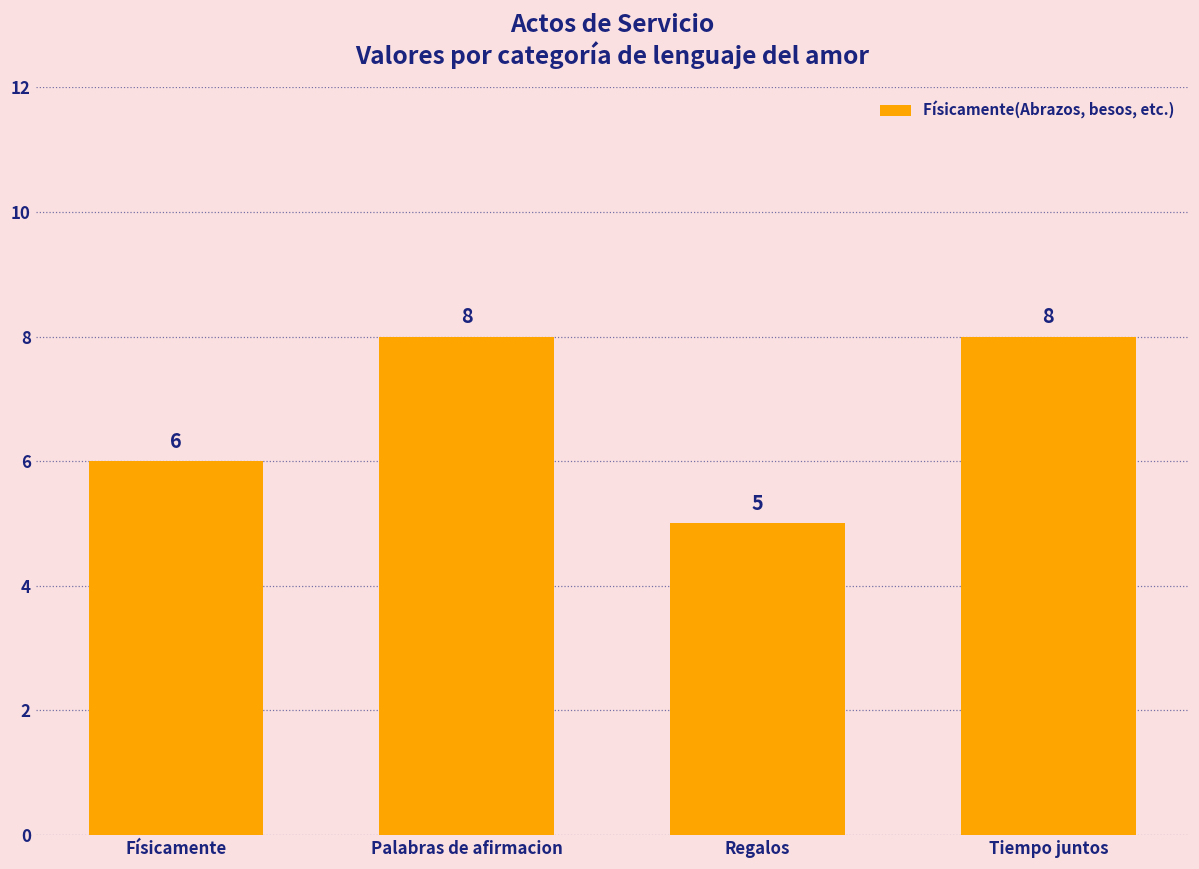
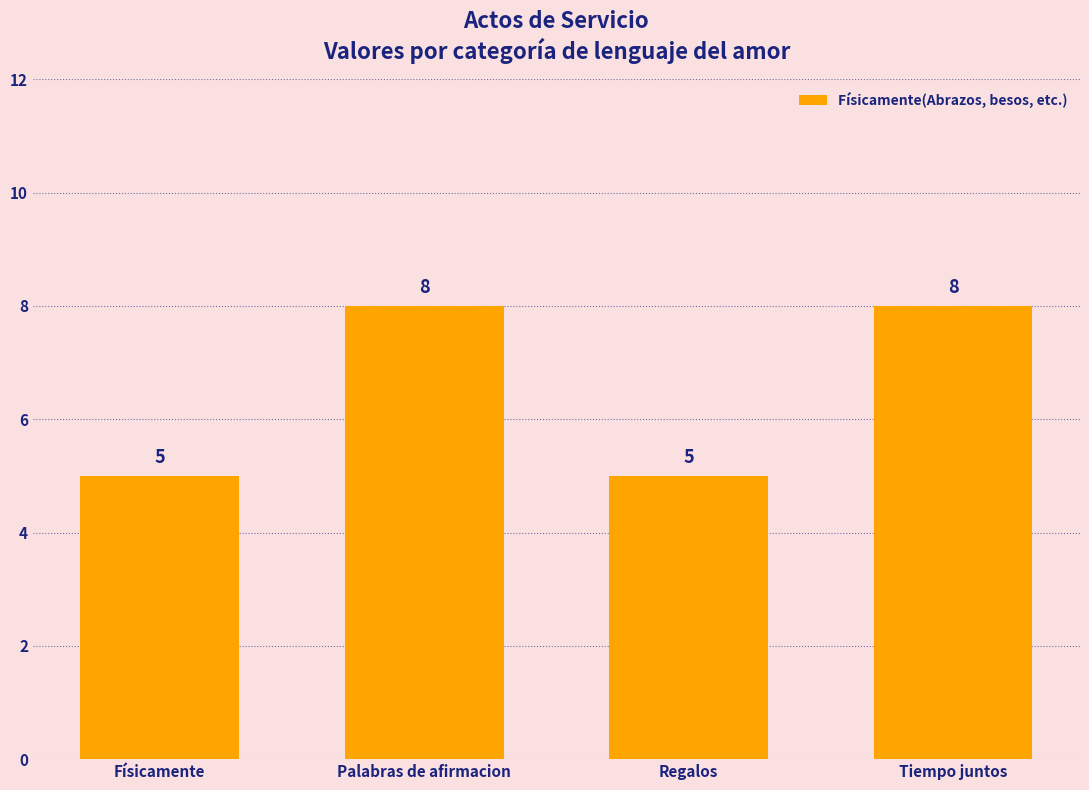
Físicamente: 6 -> 5
